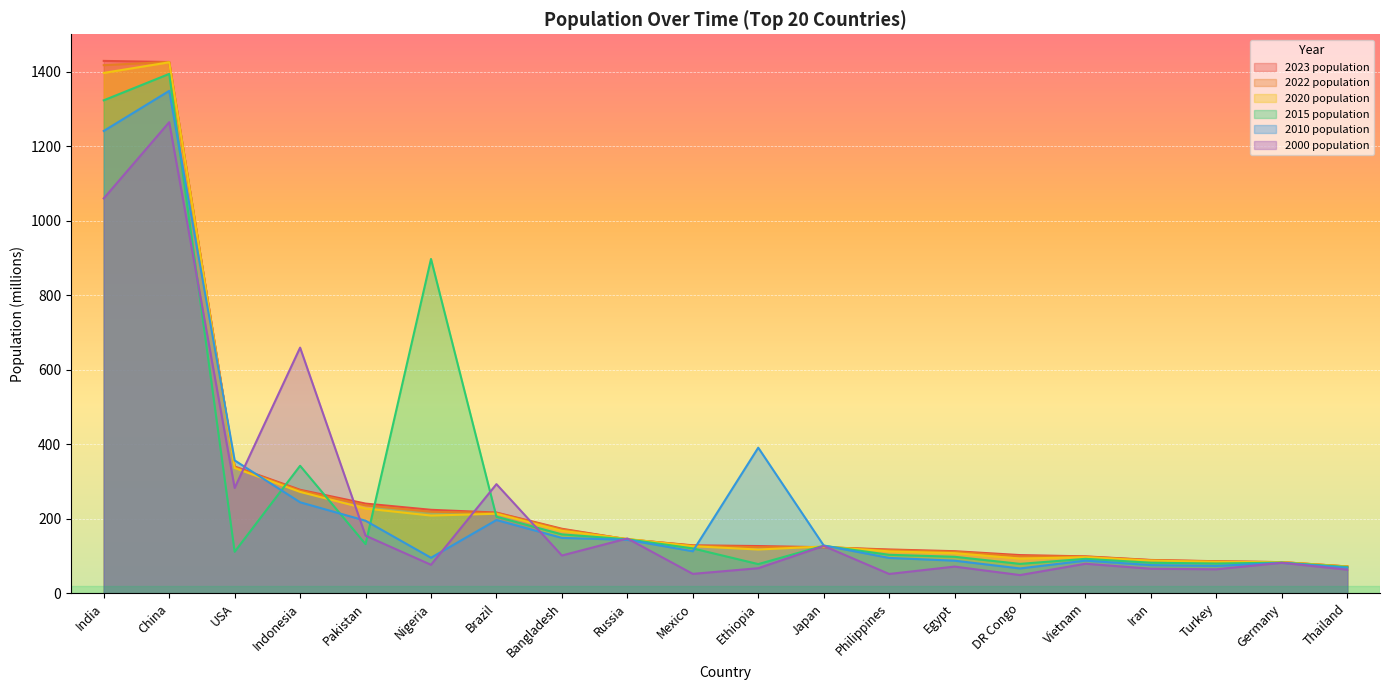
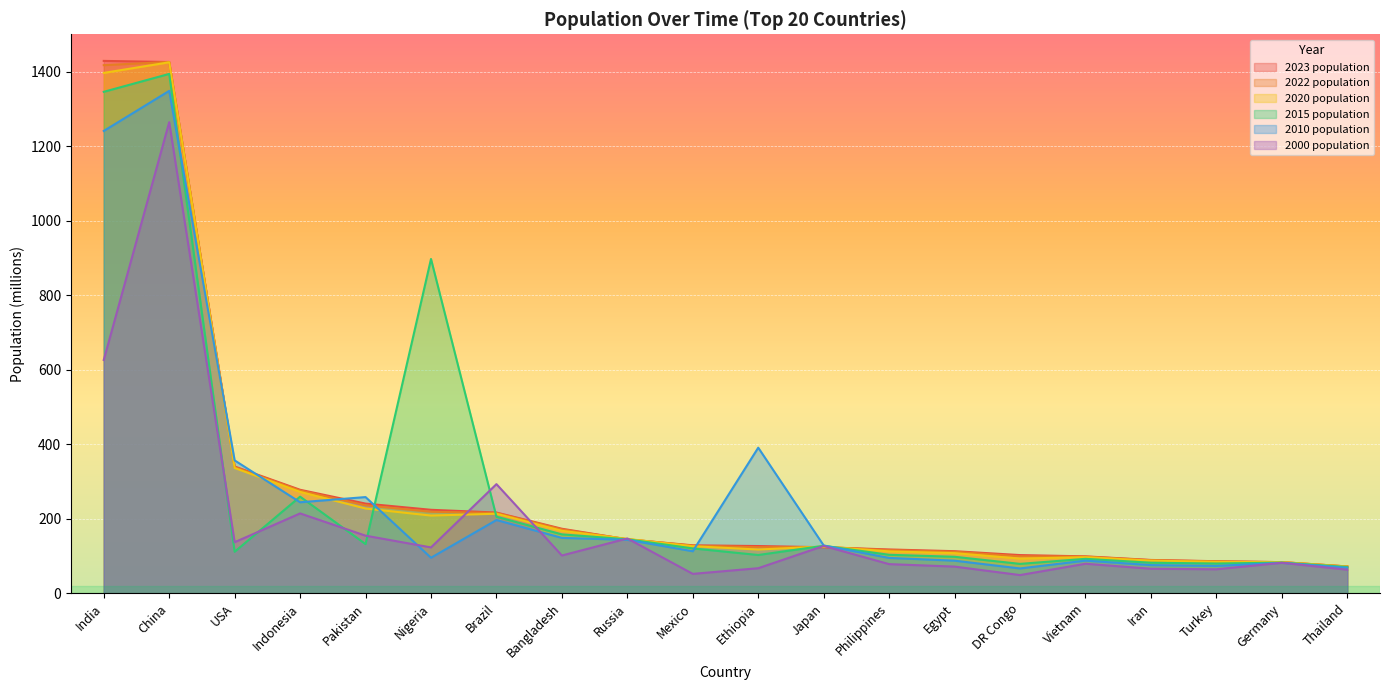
2015 population, India: 1320 -> 1350
2000 population, India: 1060 -> 630
2000 population, USA: 280 -> 140
2015 population, Indonesia: 340 -> 260
2000 population, Indonesia: 660 -> 210
2010 population, Pakistan: 190 -> 260
2000 population, Nigeria: 80 -> 120
2015 population, Ethiopia: 80 -> 100
2000 population, Philippines: 50 -> 80
